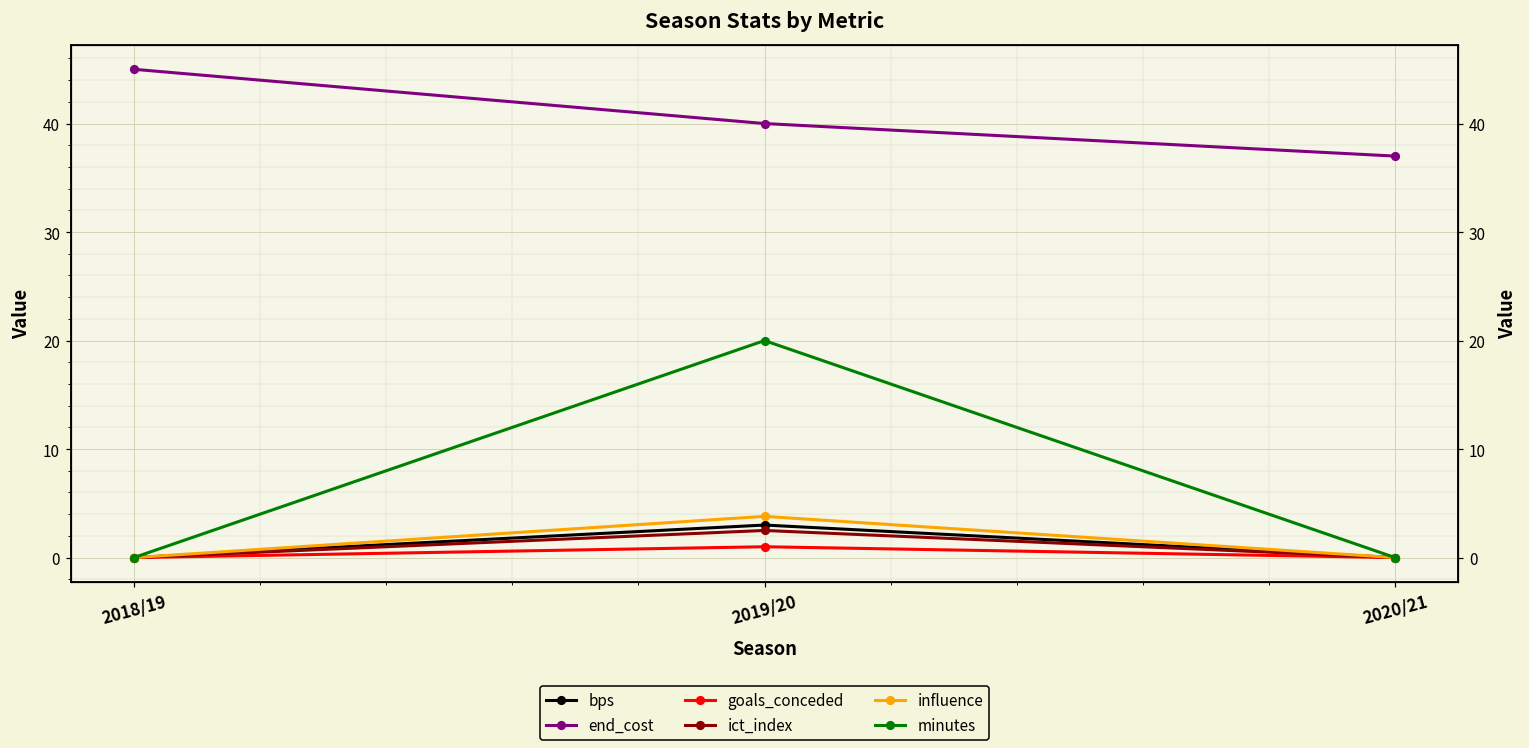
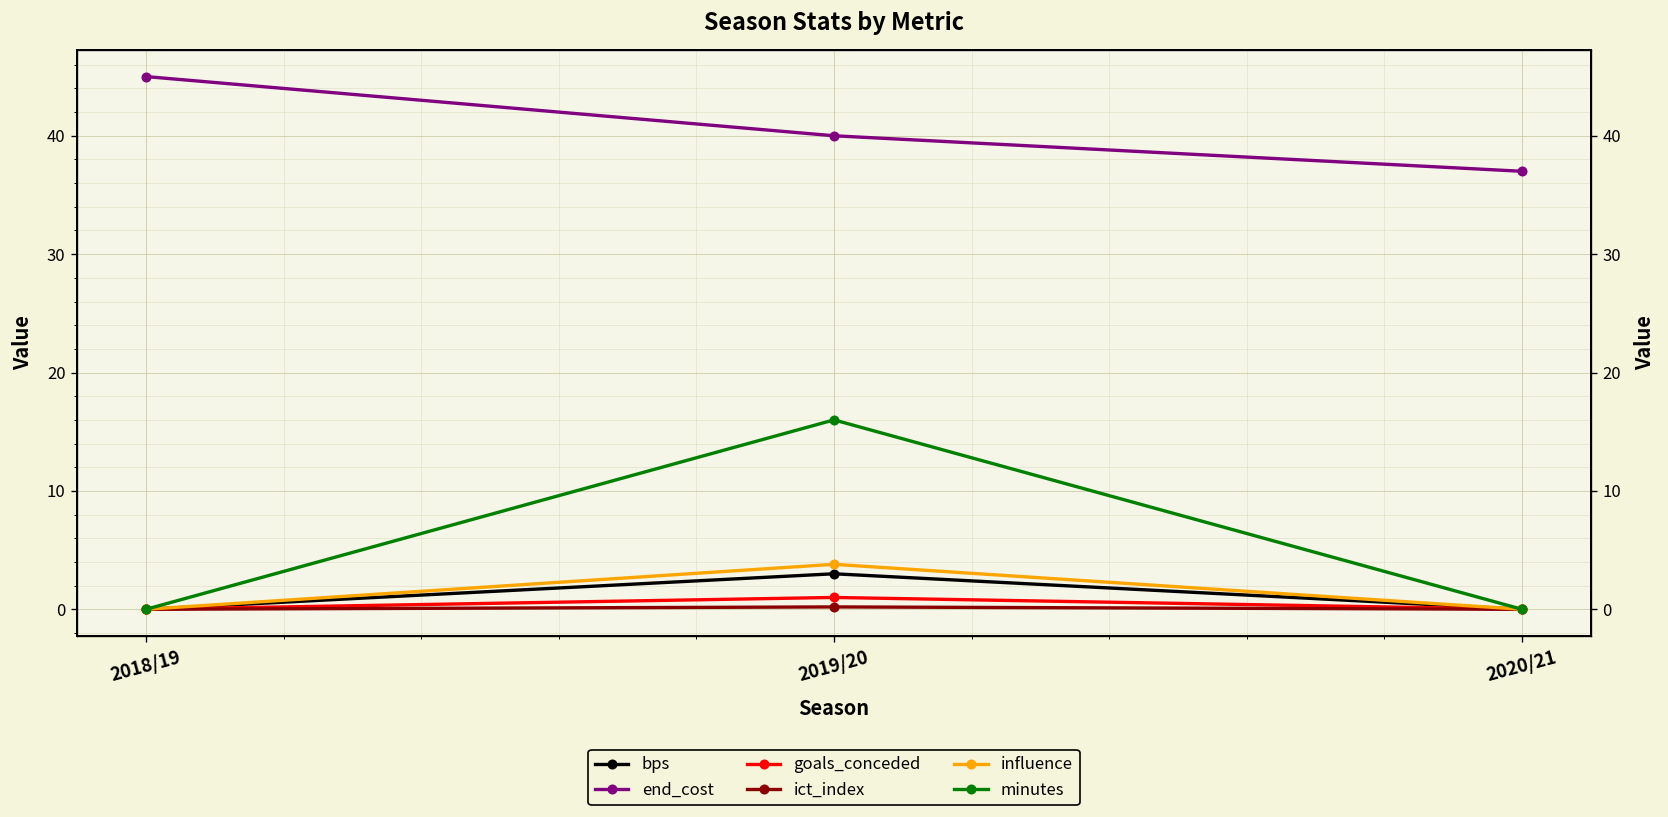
ict_index, 2019/20: 3 -> 0
minutes, 2019/20: 20 -> 16
